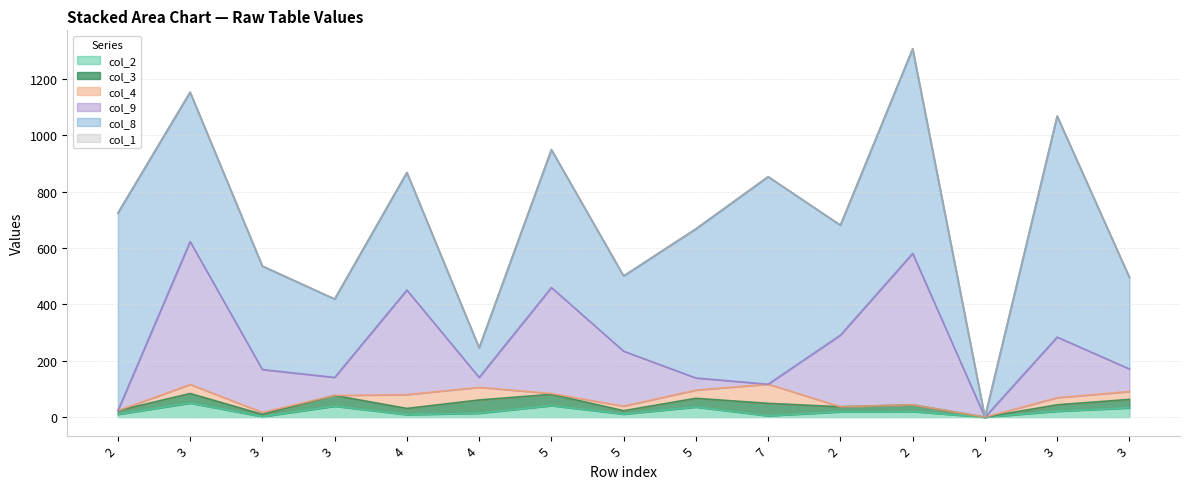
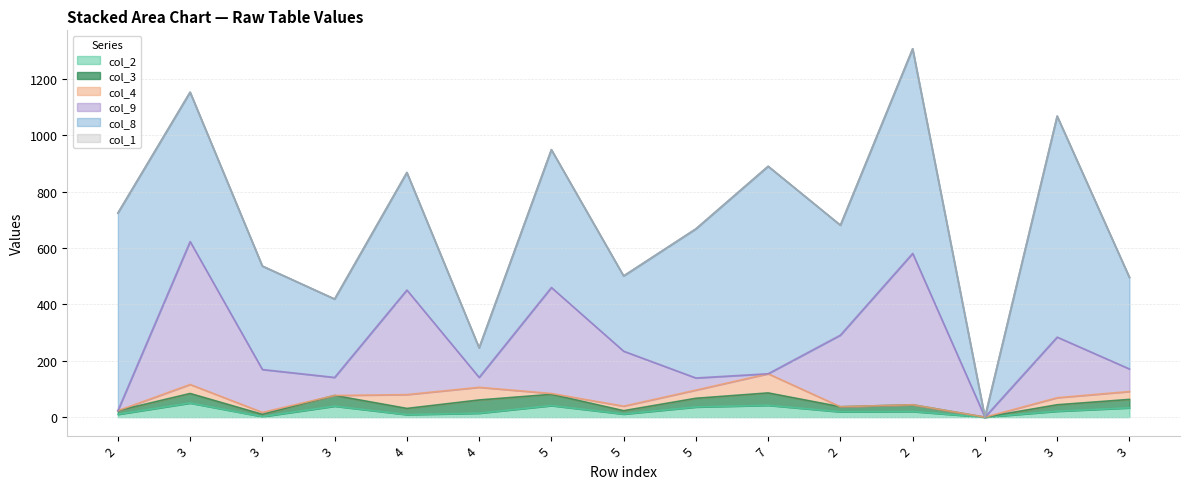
col_2, 7: 10 -> 40
